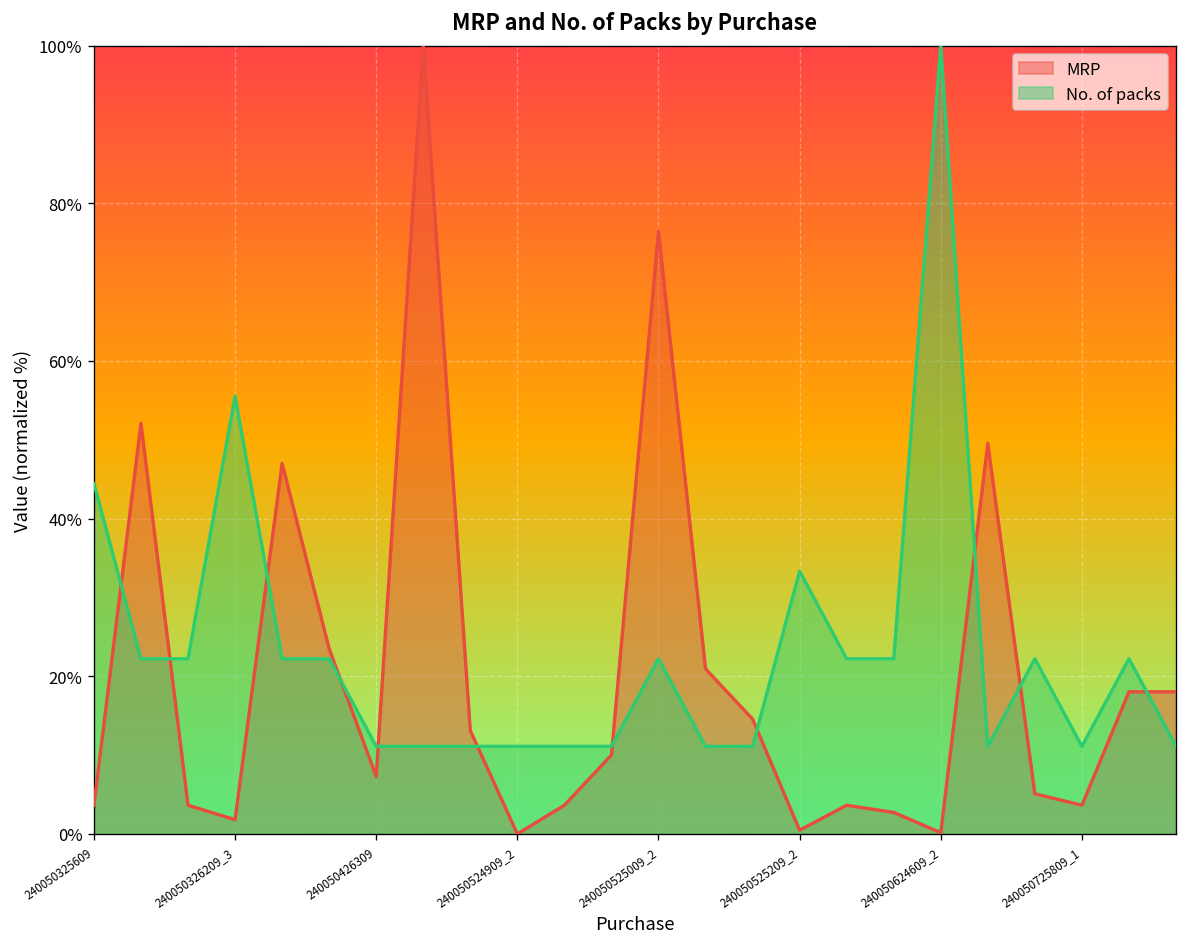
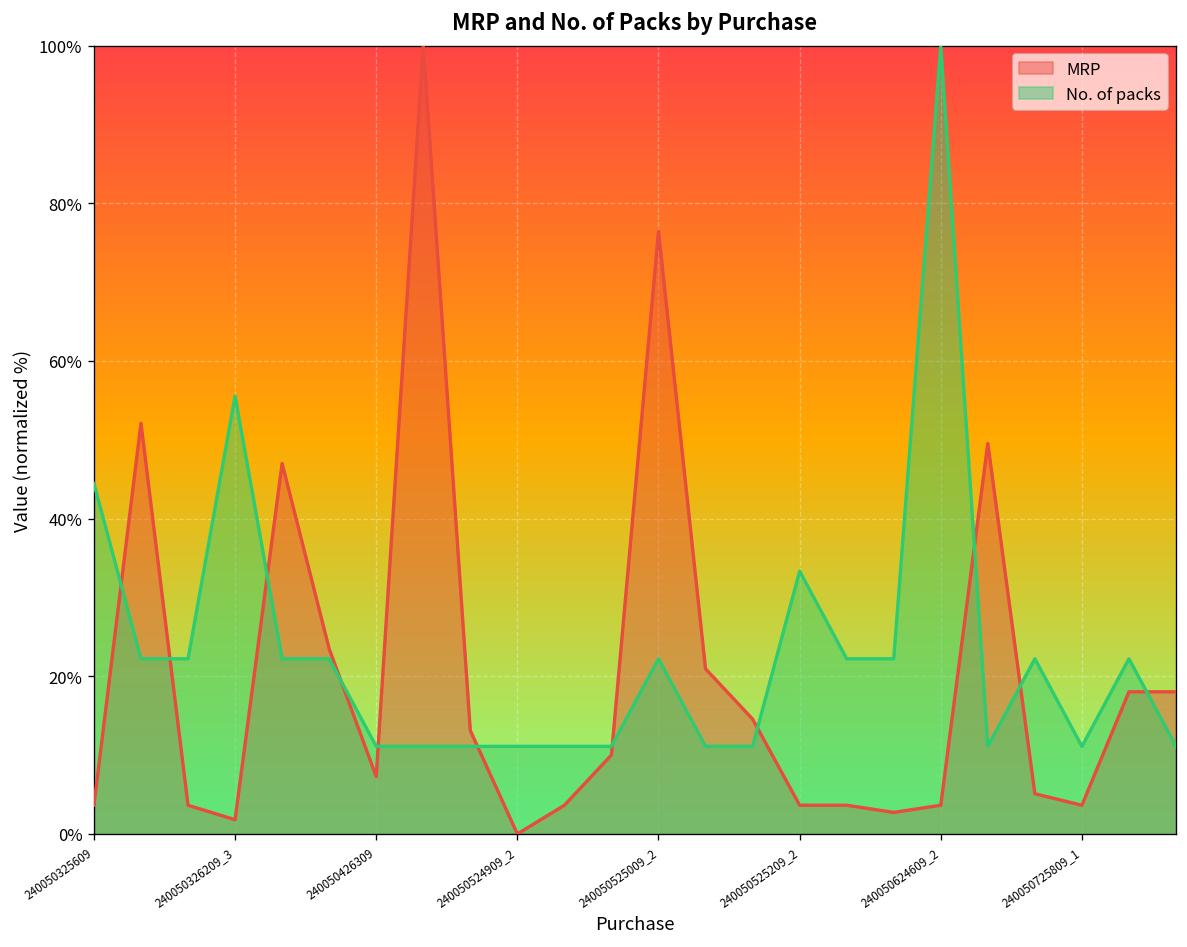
MRP, 240050525209_2: 0% -> 4%
MRP, 240050624609_2: 0% -> 4%
